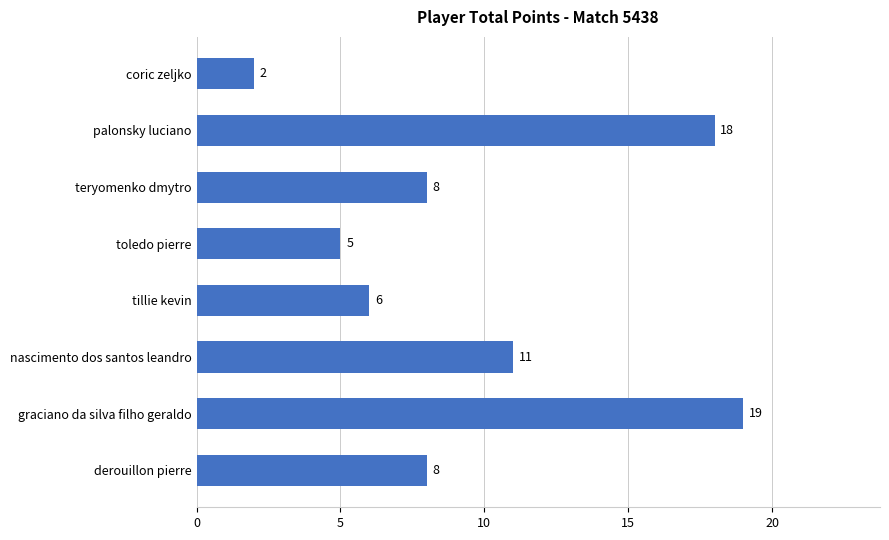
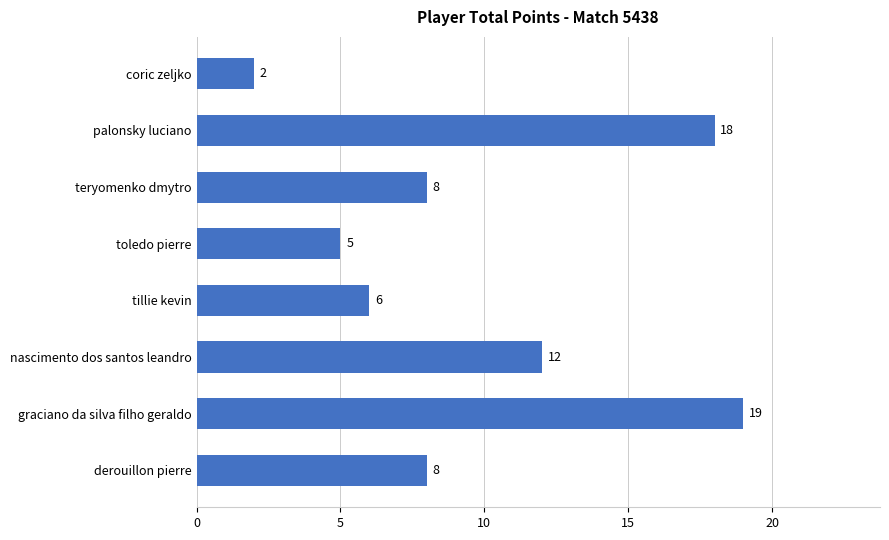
nascimento dos santos leandro: 11 -> 12
